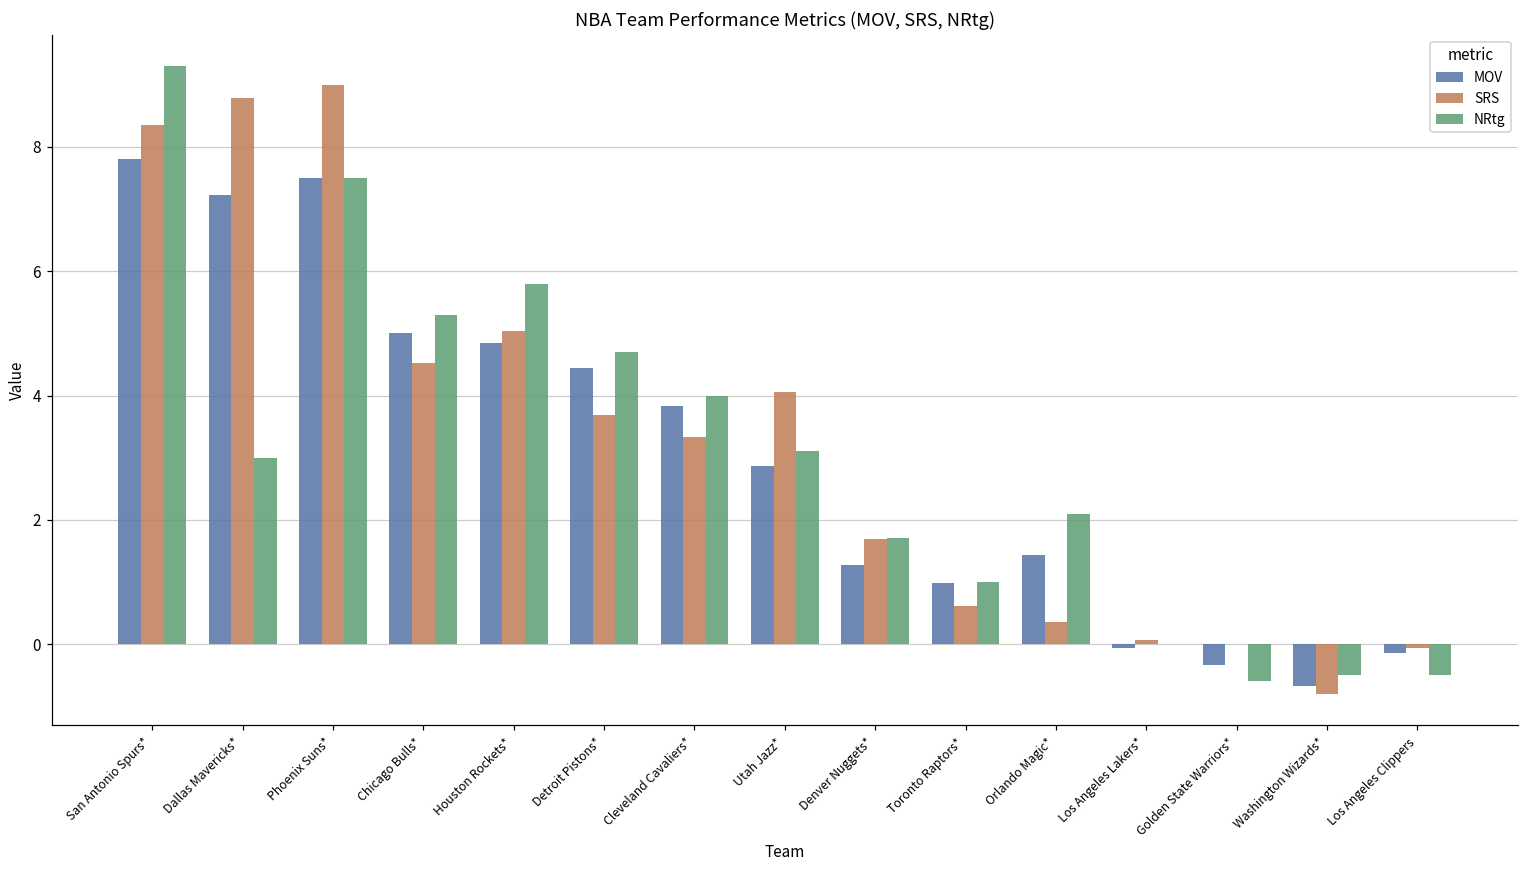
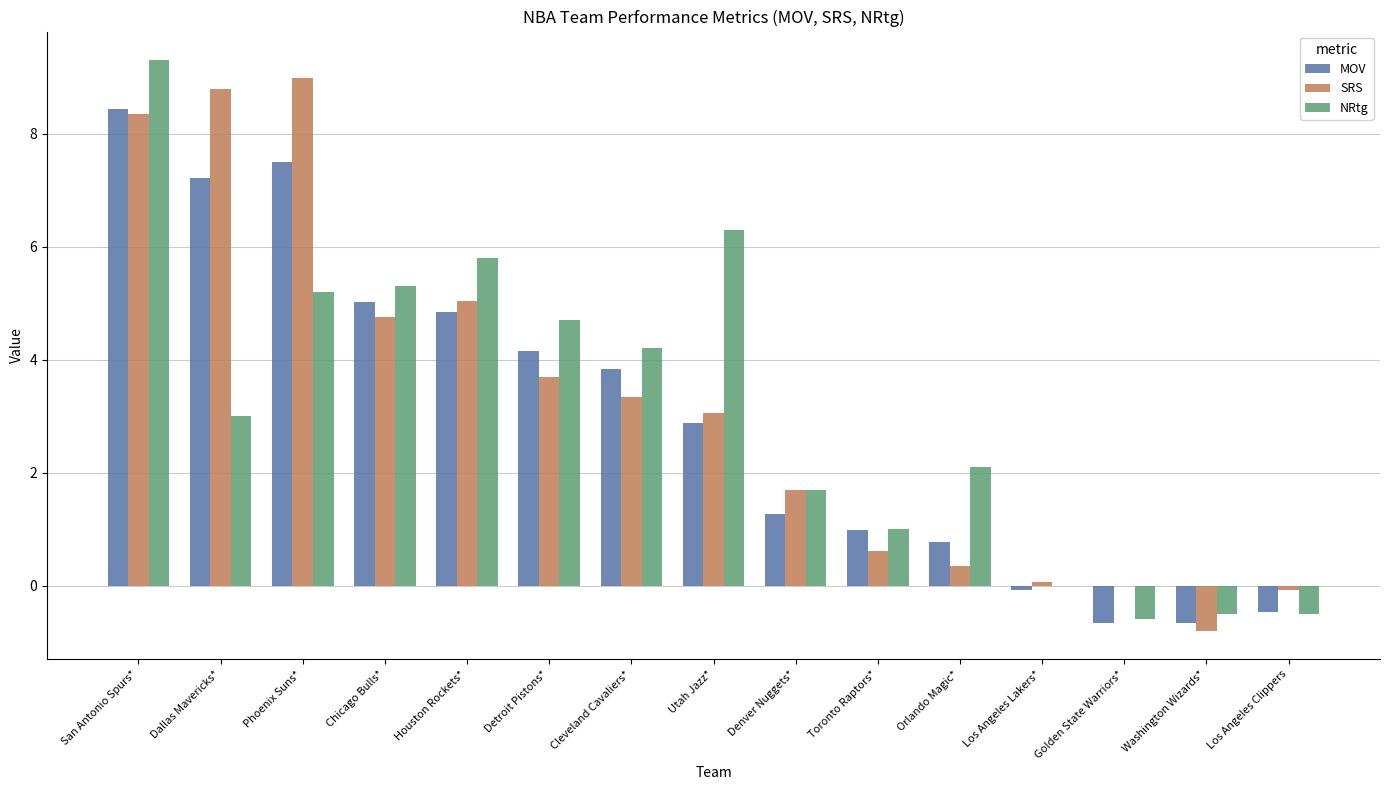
MOV, San Antonio Spurs*: 7.8 -> 8.4
NRtg, Phoenix Suns*: 7.5 -> 5.2
SRS, Chicago Bulls*: 4.5 -> 4.8
MOV, Detroit Pistons*: 4.4 -> 4.2
NRtg, Cleveland Cavaliers*: 4.0 -> 4.2
SRS, Utah Jazz*: 4.1 -> 3.1
NRtg, Utah Jazz*: 3.1 -> 6.3
MOV, Orlando Magic*: 1.4 -> 0.8
MOV, Golden State Warriors*: -0.3 -> -0.7
MOV, Los Angeles Clippers: -0.2 -> -0.5
